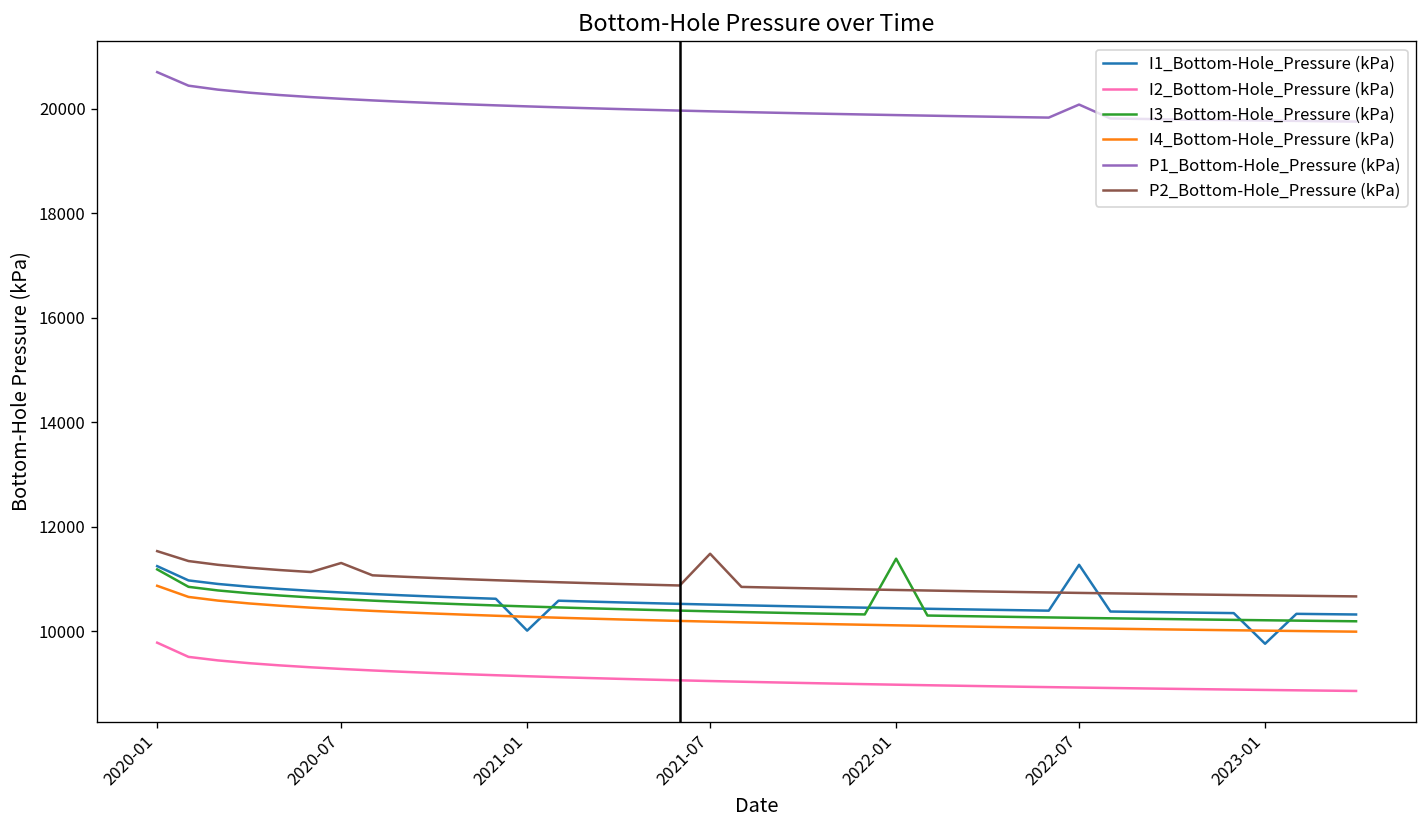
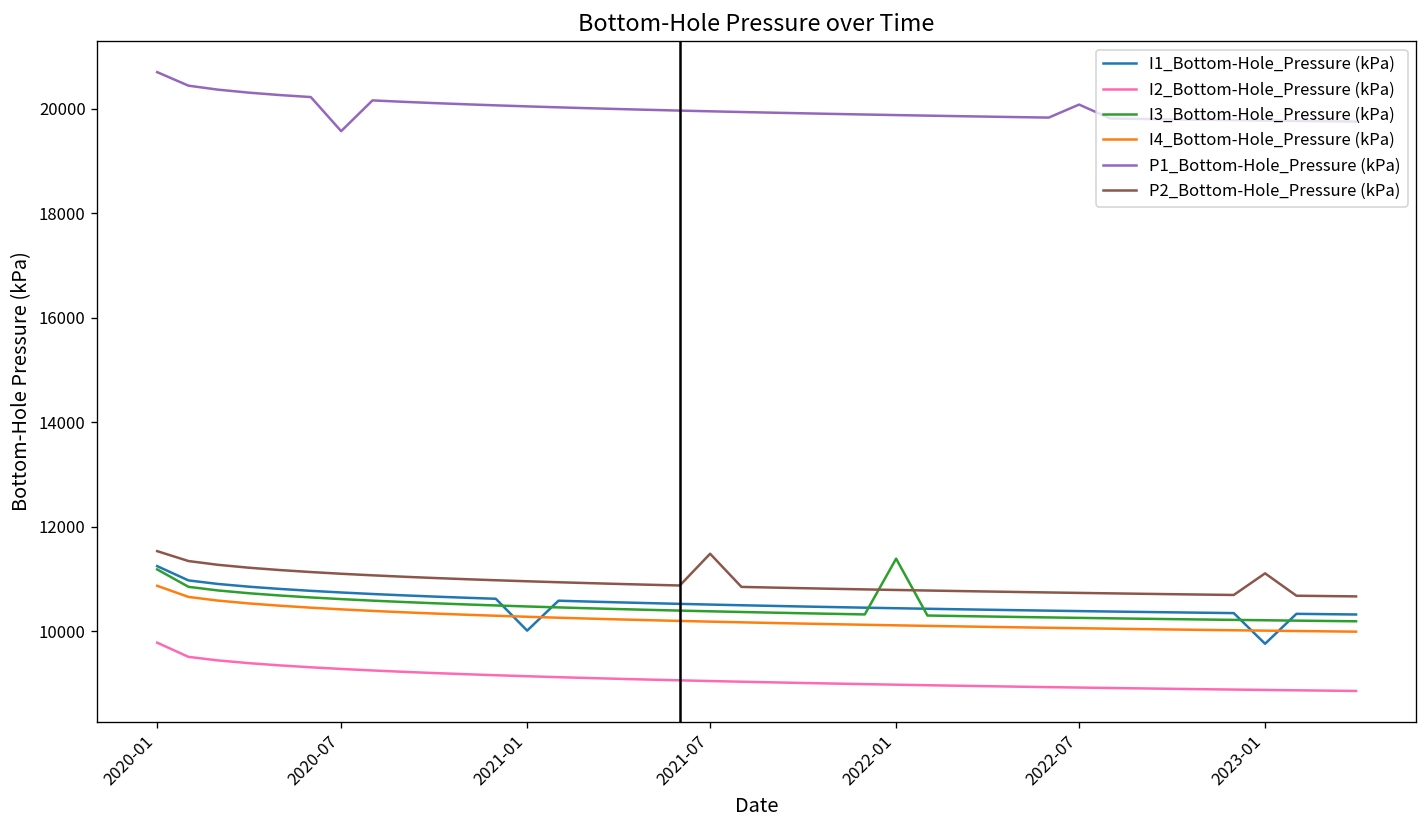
P1_Bottom-Hole_Pressure (kPa), 2020-07: 20200 -> 19600
P2_Bottom-Hole_Pressure (kPa), 2020-07: 11300 -> 11100
I1_Bottom-Hole_Pressure (kPa), 2022-07: 11300 -> 10400
P2_Bottom-Hole_Pressure (kPa), 2023-01: 10700 -> 11100
